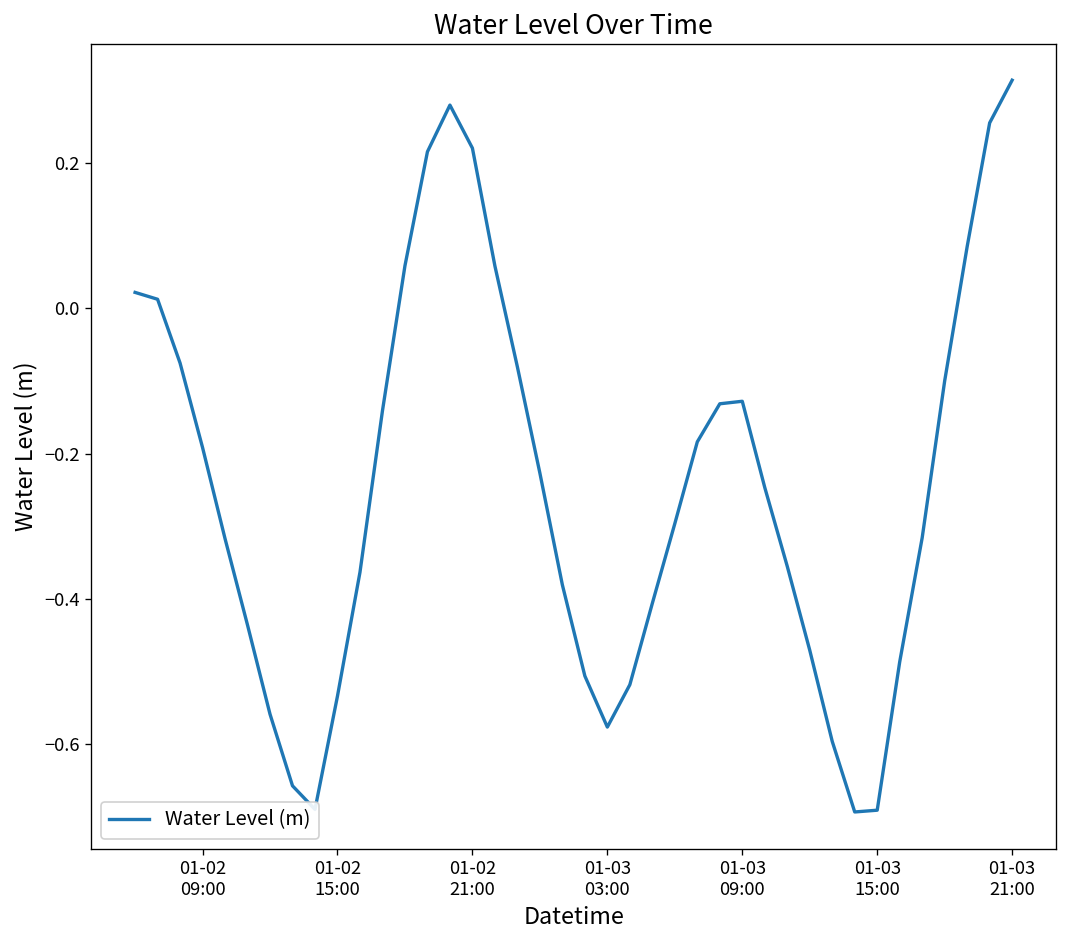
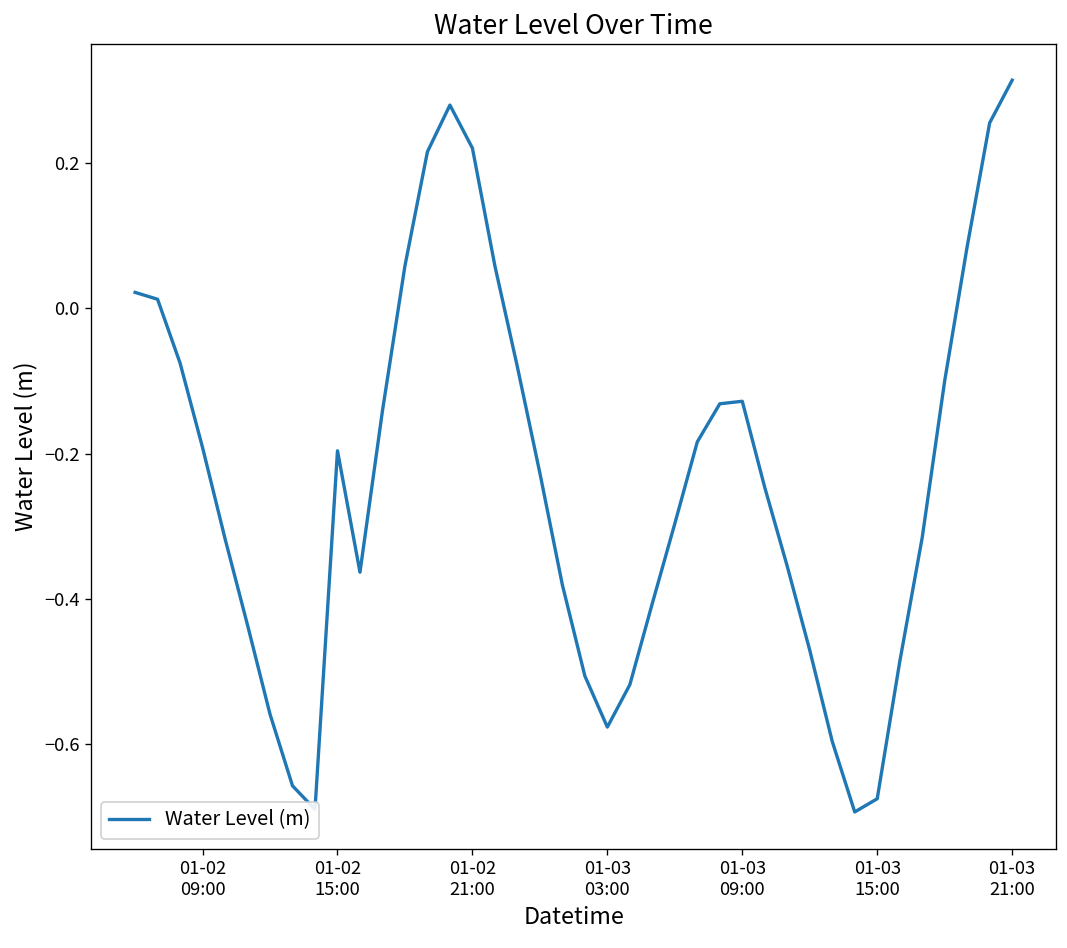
01-02 15:00: -0.53 -> -0.20
01-03 15:00: -0.69 -> -0.68
